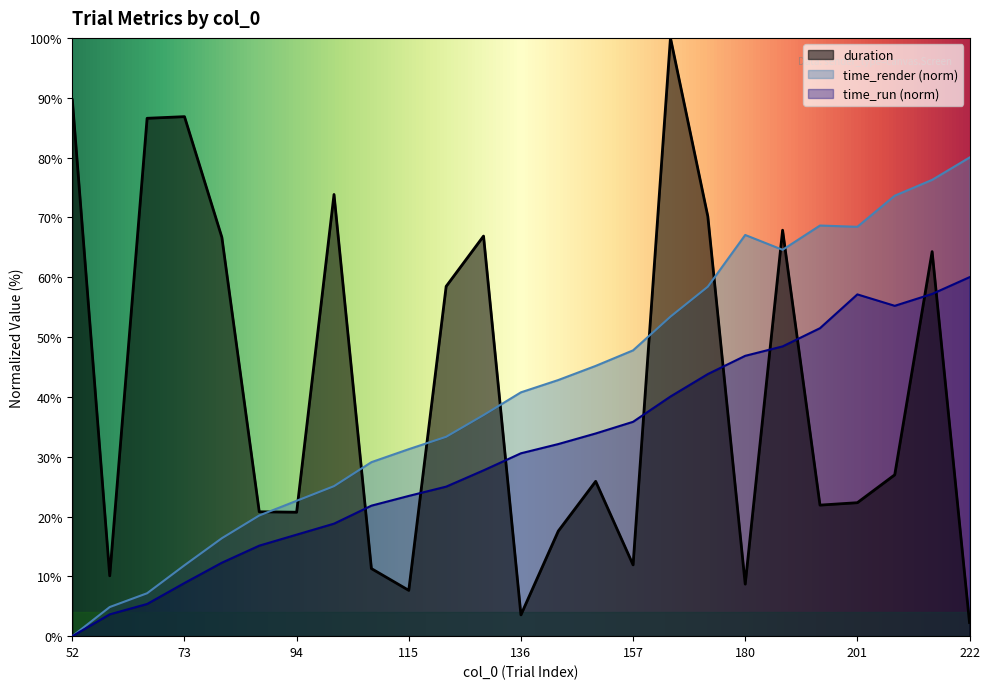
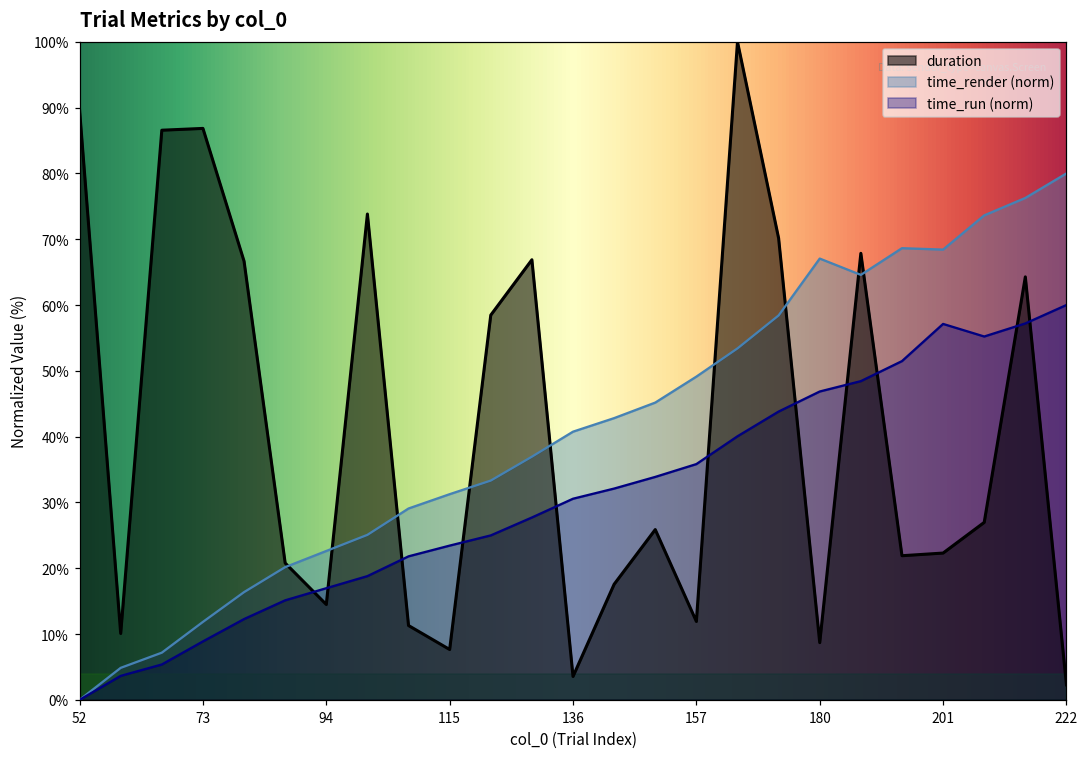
duration, 94: 21% -> 14%
time_render (norm), 157: 48% -> 49%
